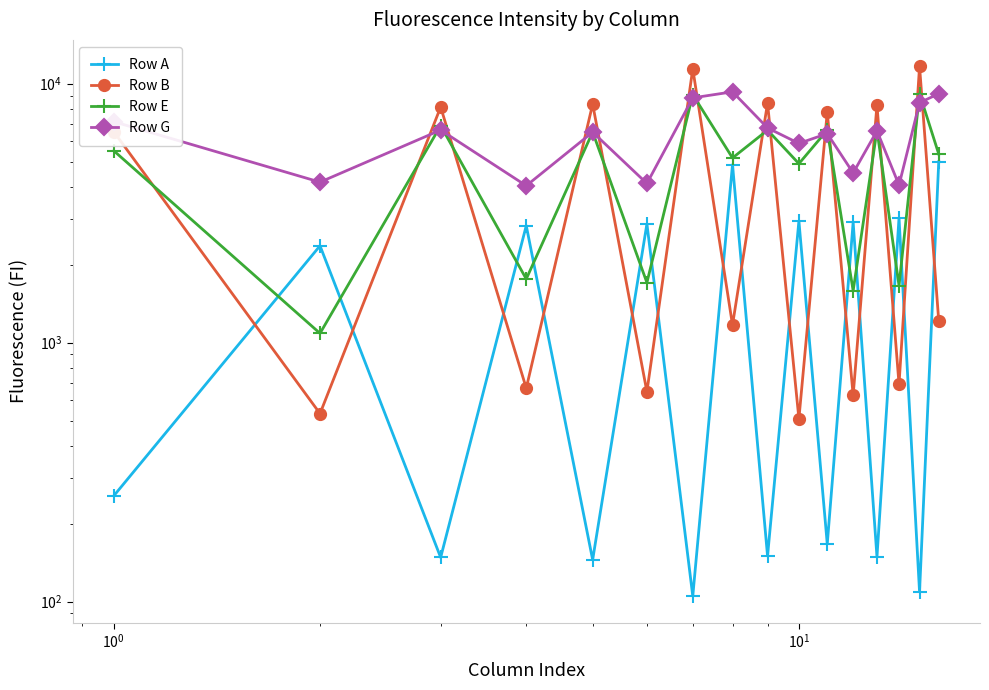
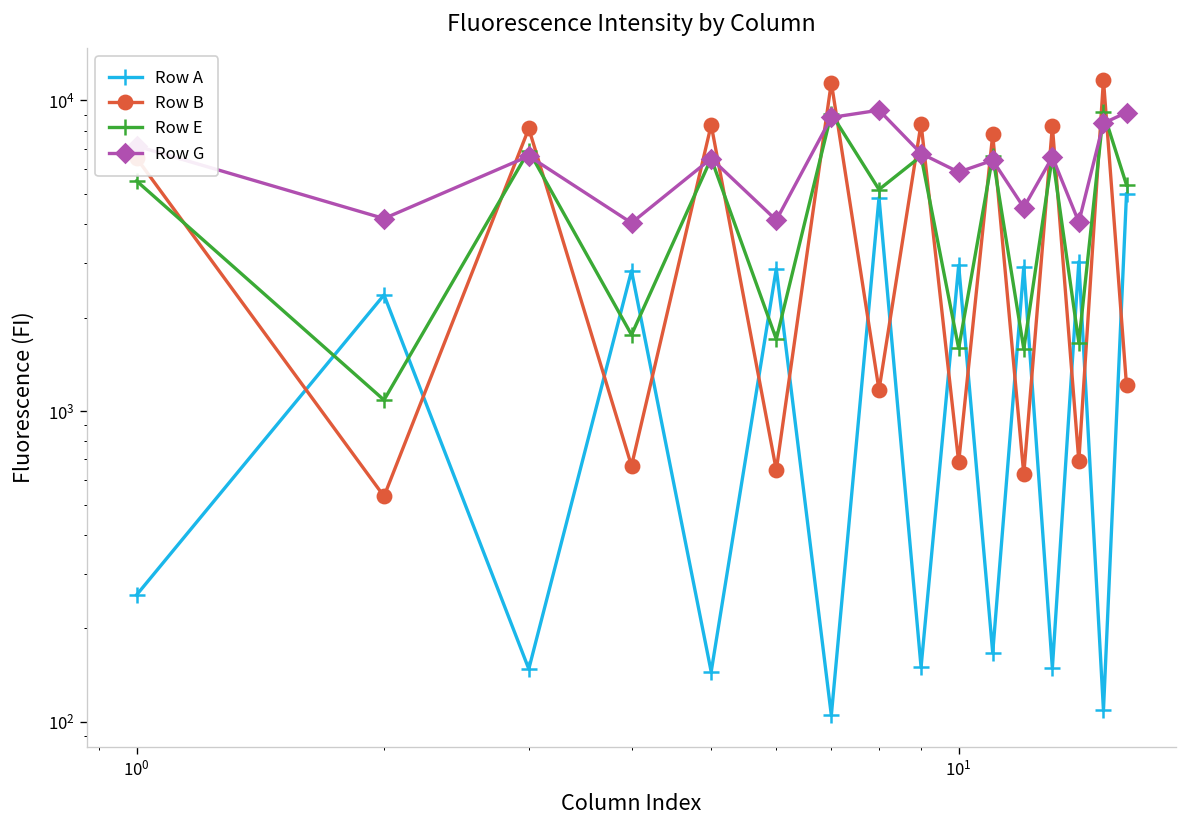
Row B, 10^1: 510 -> 690
Row E, 10^1: 4900 -> 1600
